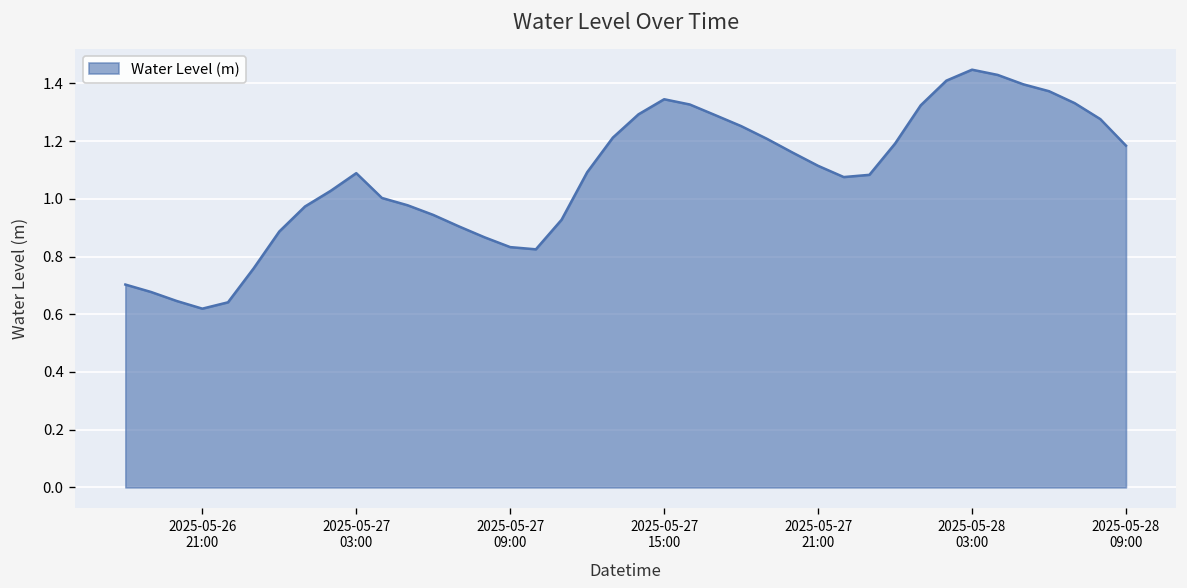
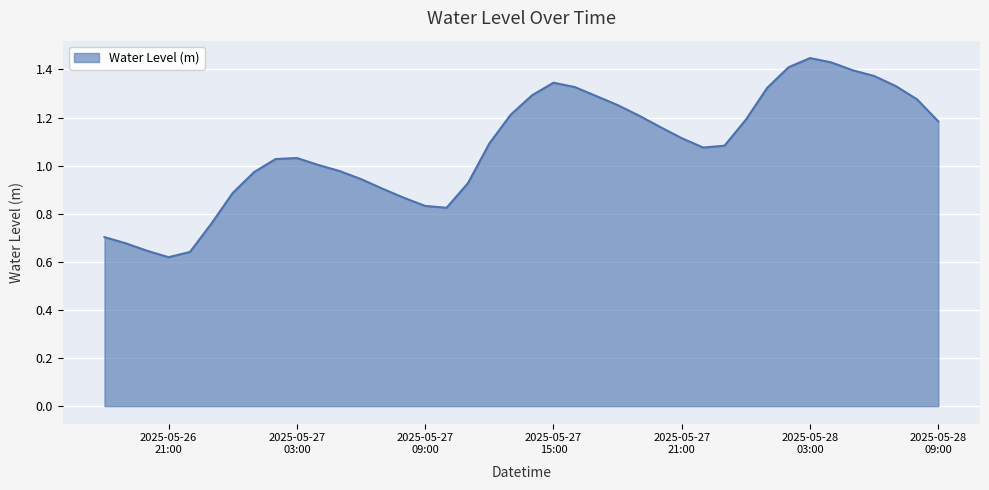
2025-05-27 03:00: 1.09 -> 1.03
